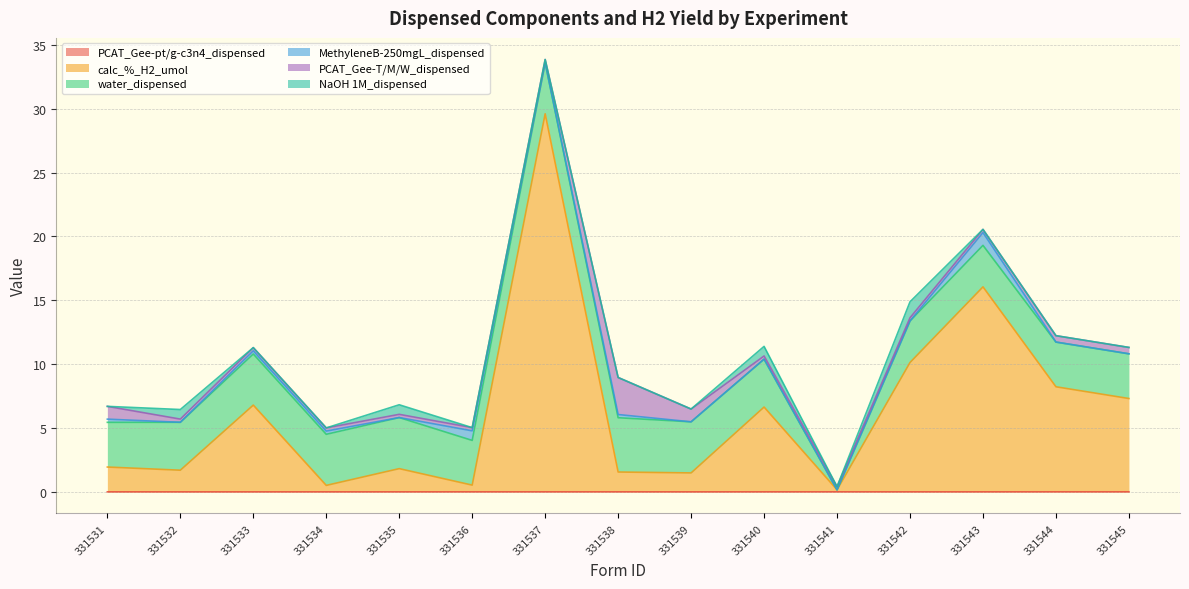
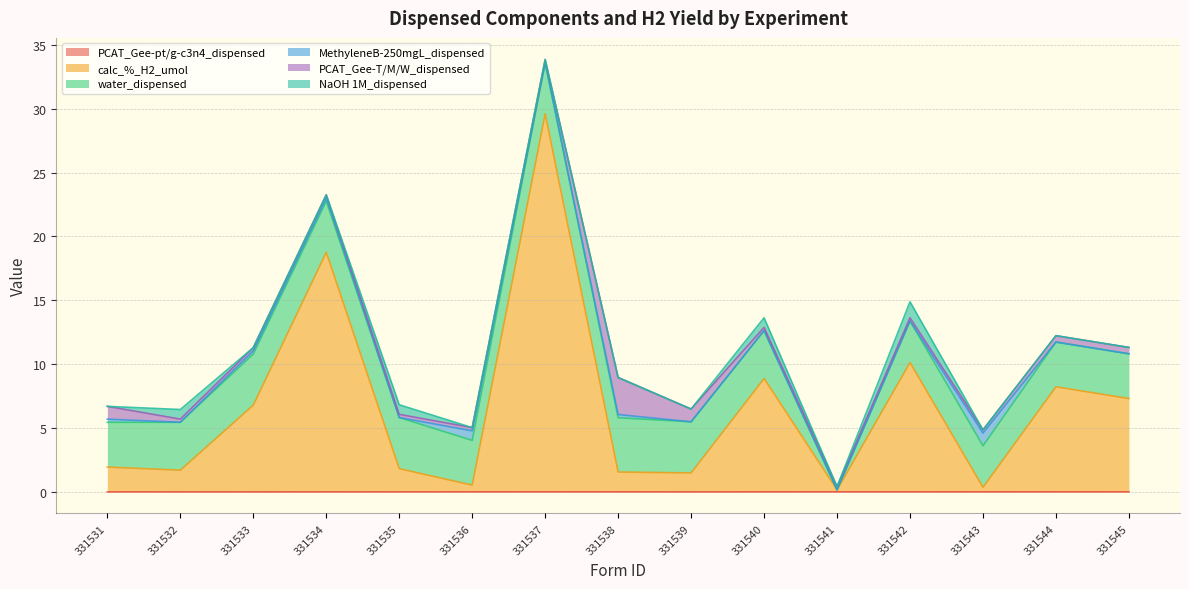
calc_%_H2_umol, 331534: 0.5 -> 18.8
calc_%_H2_umol, 331540: 6.6 -> 8.9
calc_%_H2_umol, 331543: 16.0 -> 0.4
